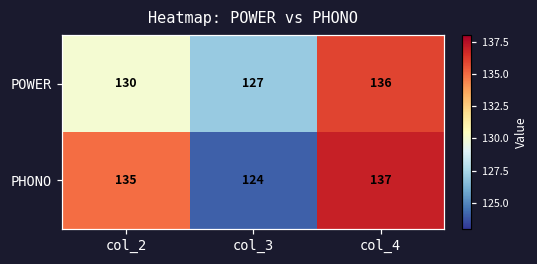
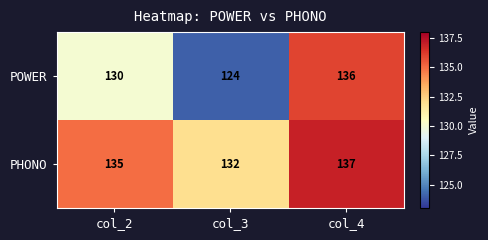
POWER, col_3: 127 -> 124
PHONO, col_3: 124 -> 132
